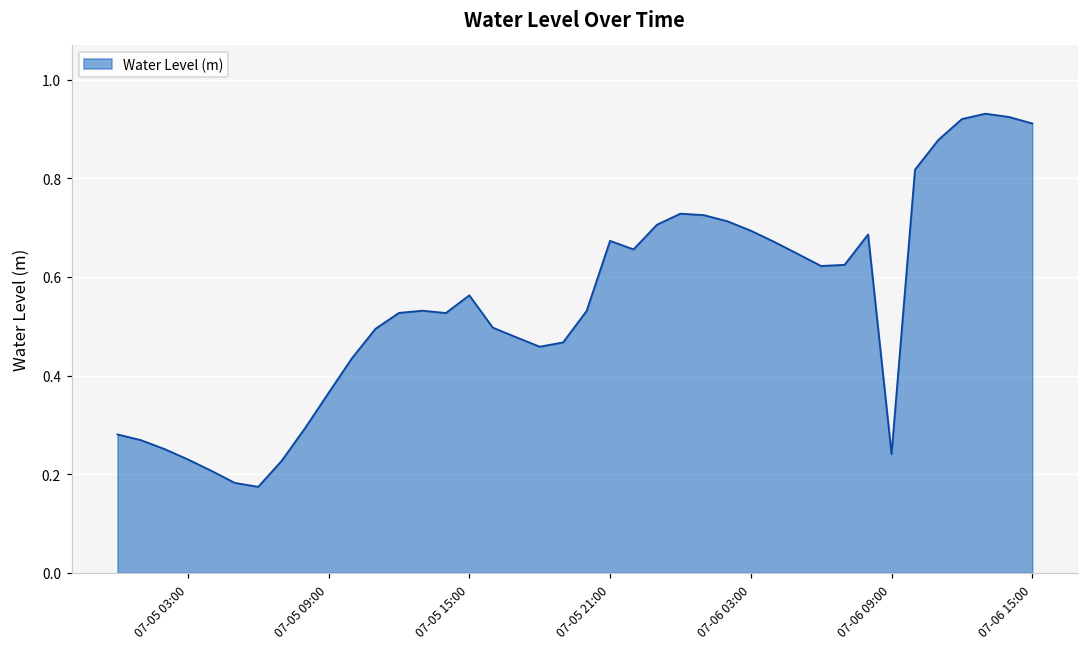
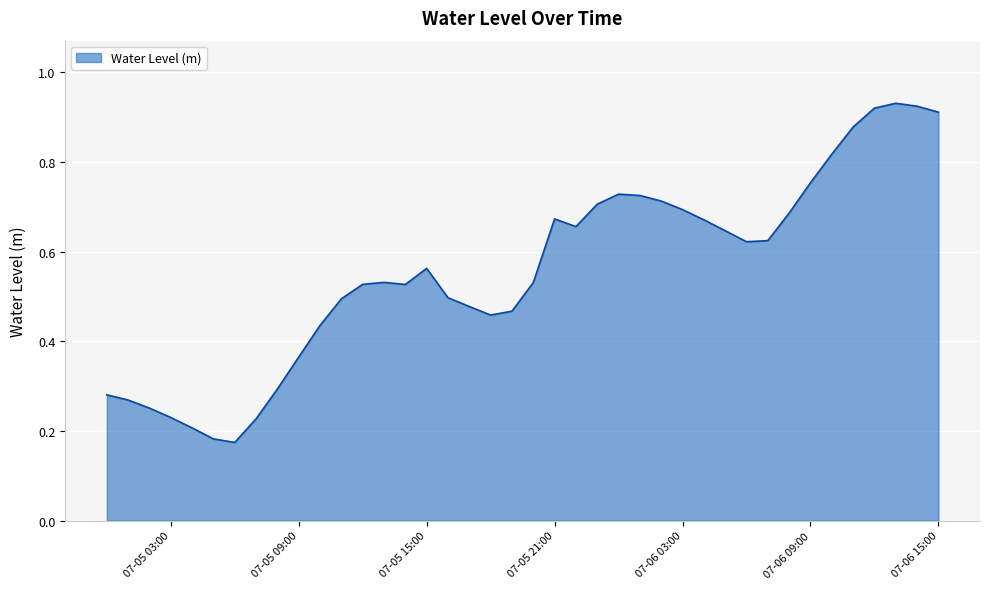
07-06 09:00: 0.24 -> 0.75
